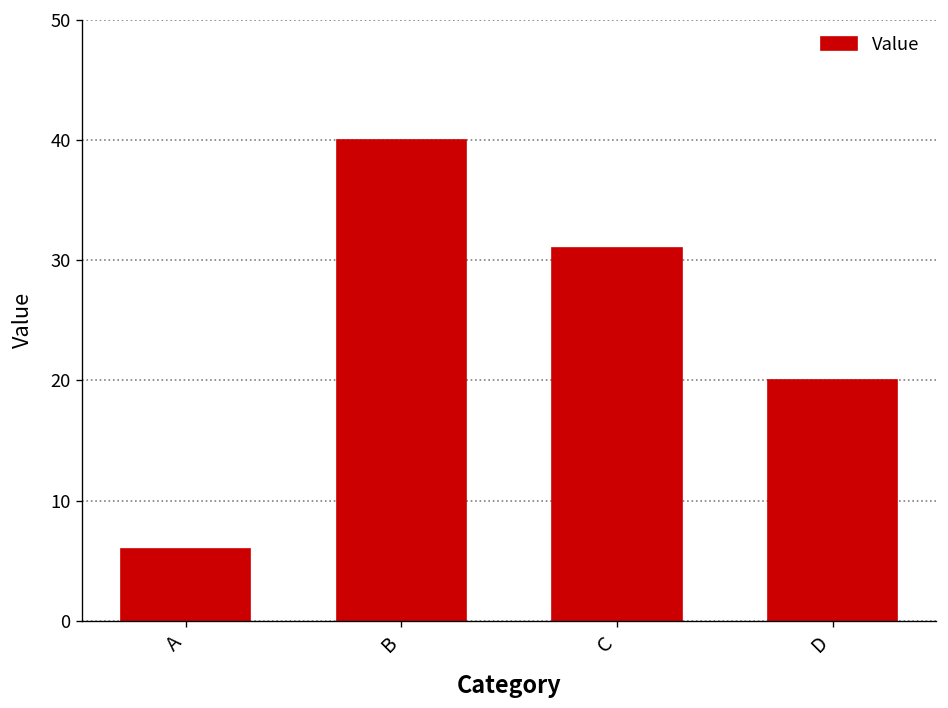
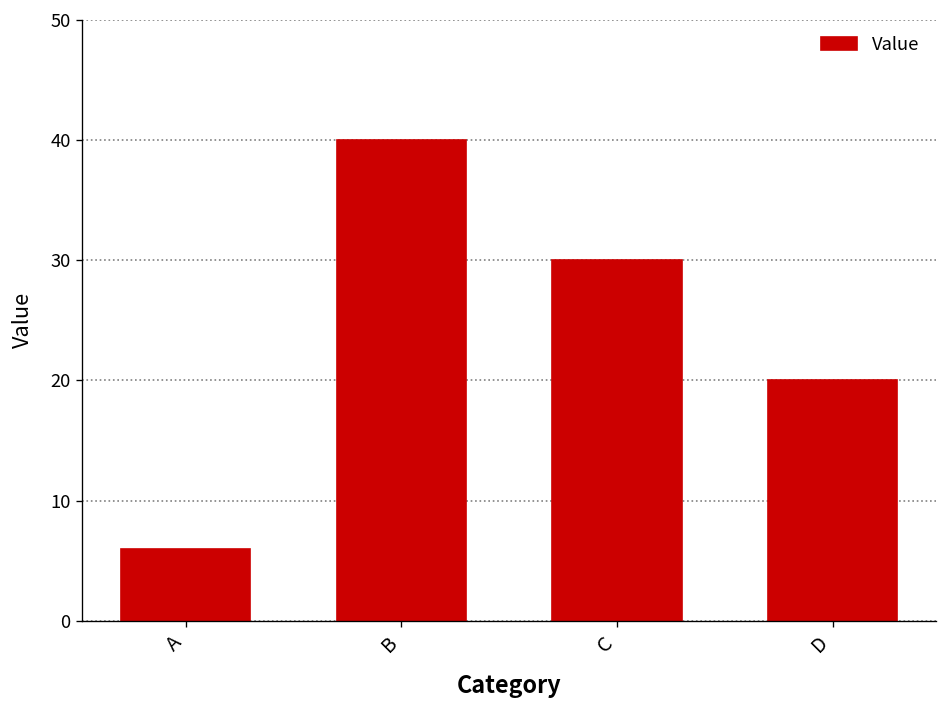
C: 31 -> 30
